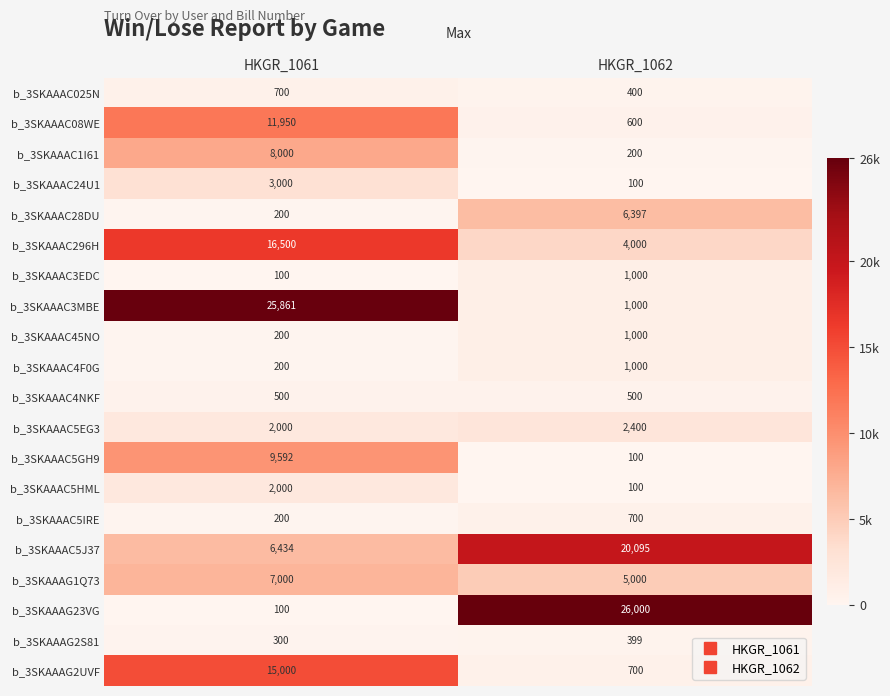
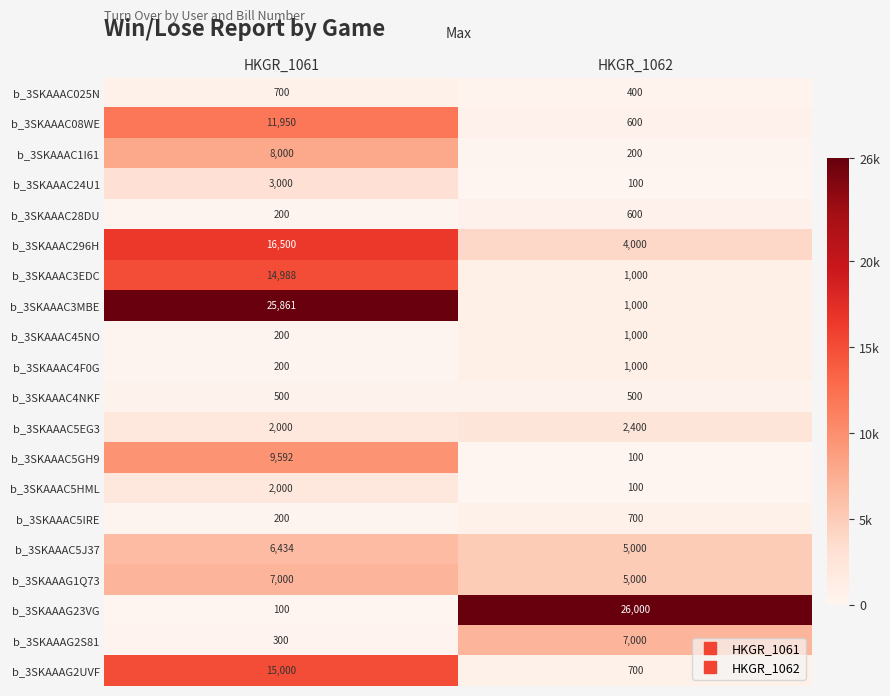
b_3SKAAAC28DU, HKGR_1062: 6,397 -> 600
b_3SKAAAC3EDC, HKGR_1061: 100 -> 14,988
b_3SKAAAC5J37, HKGR_1062: 20,095 -> 5,000
b_3SKAAAG2S81, HKGR_1062: 399 -> 7,000
